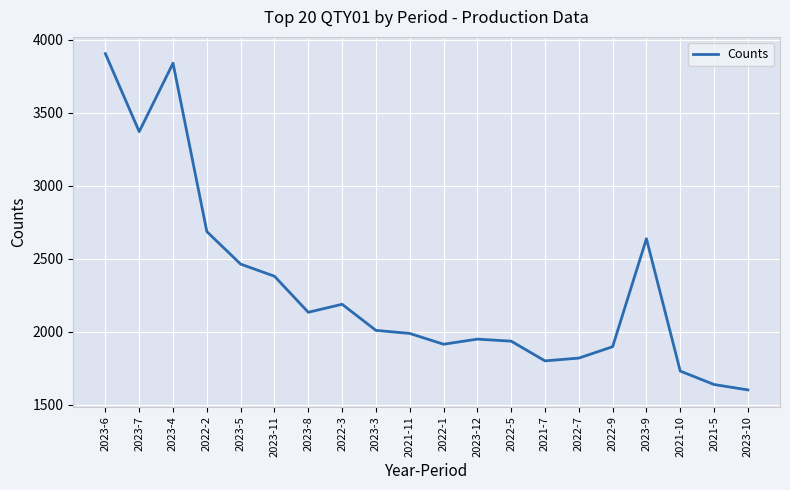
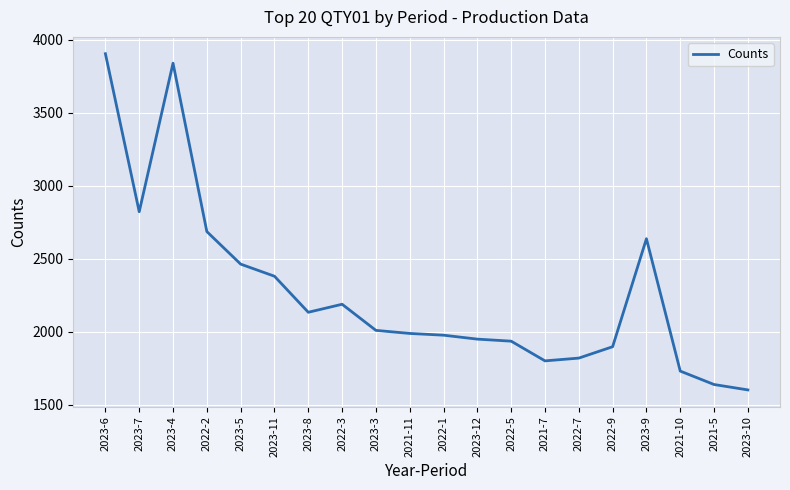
2023-7: 3370 -> 2820
2022-1: 1910 -> 1980
